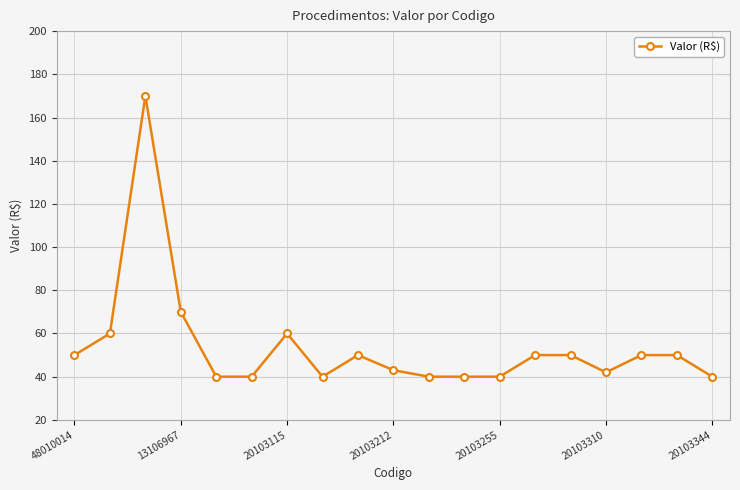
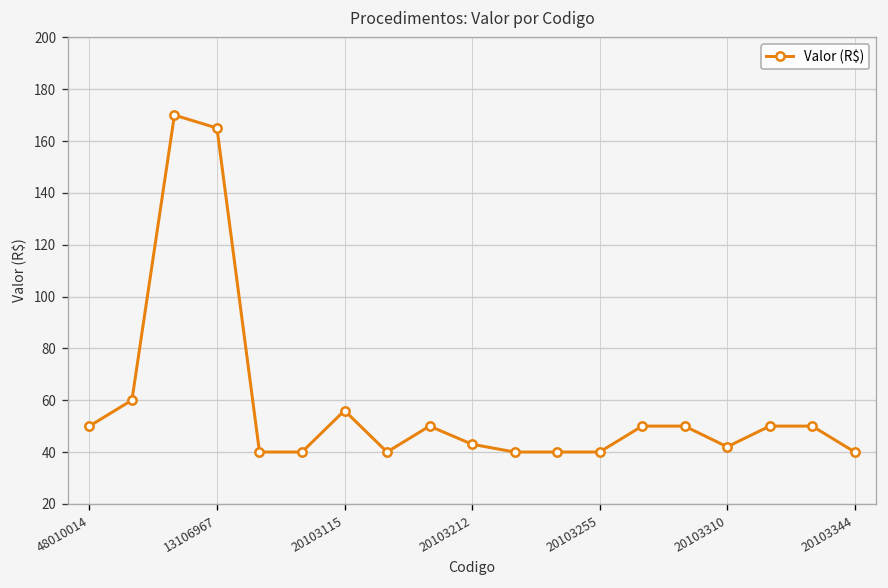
13106967: 70 -> 165
20103115: 60 -> 56
